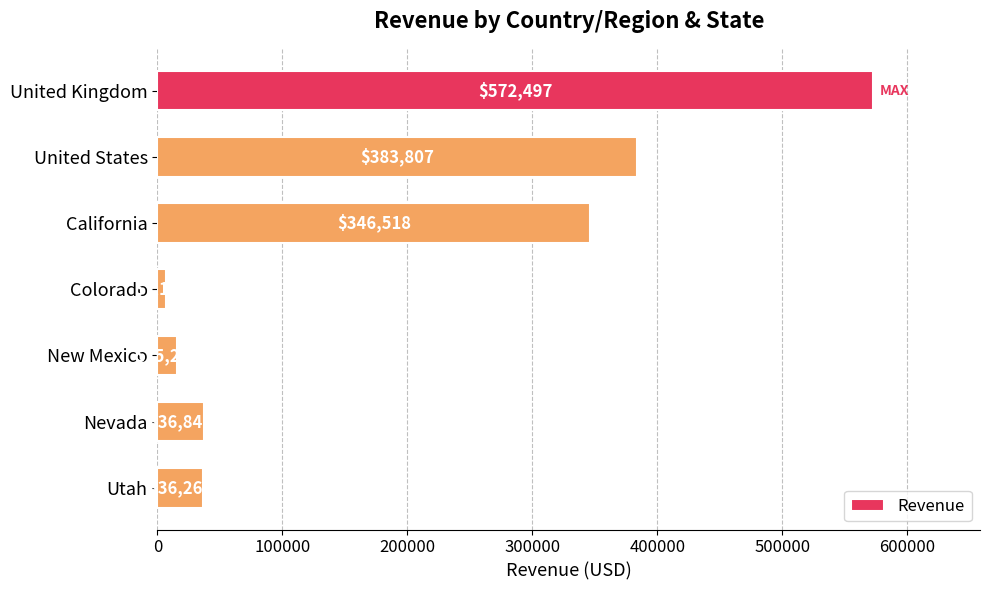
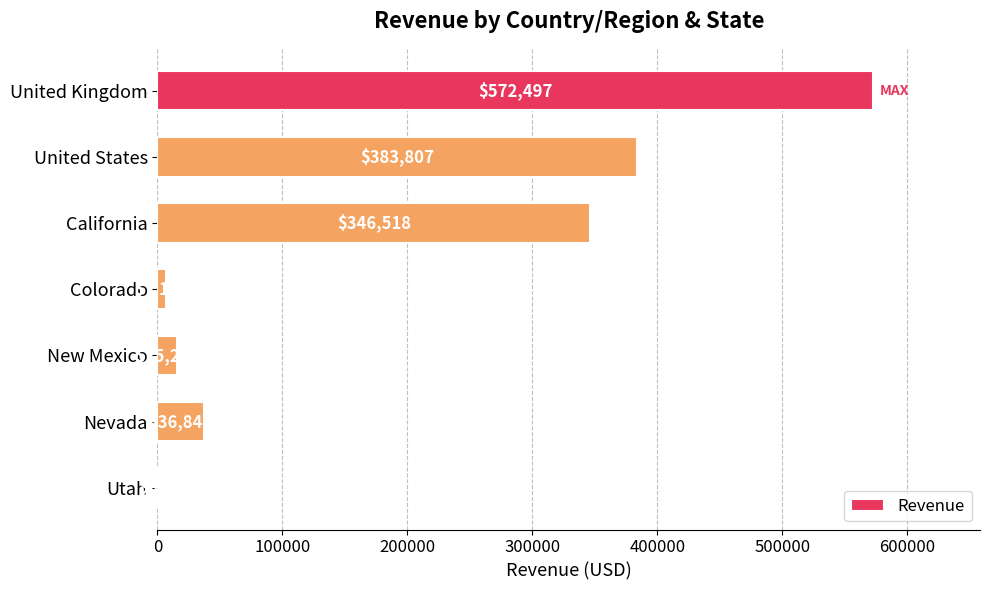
Utah: 36000 -> 1000
